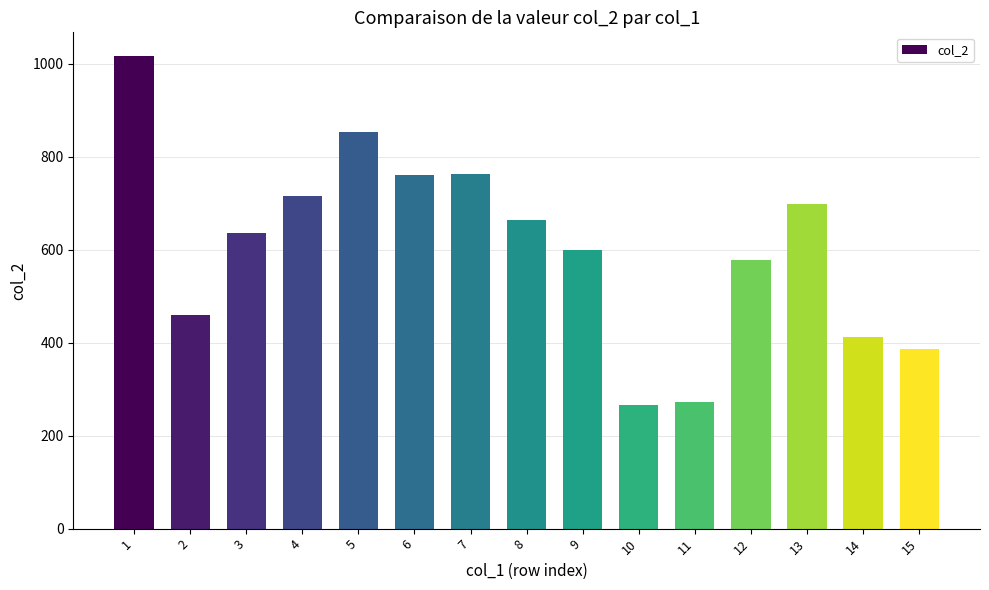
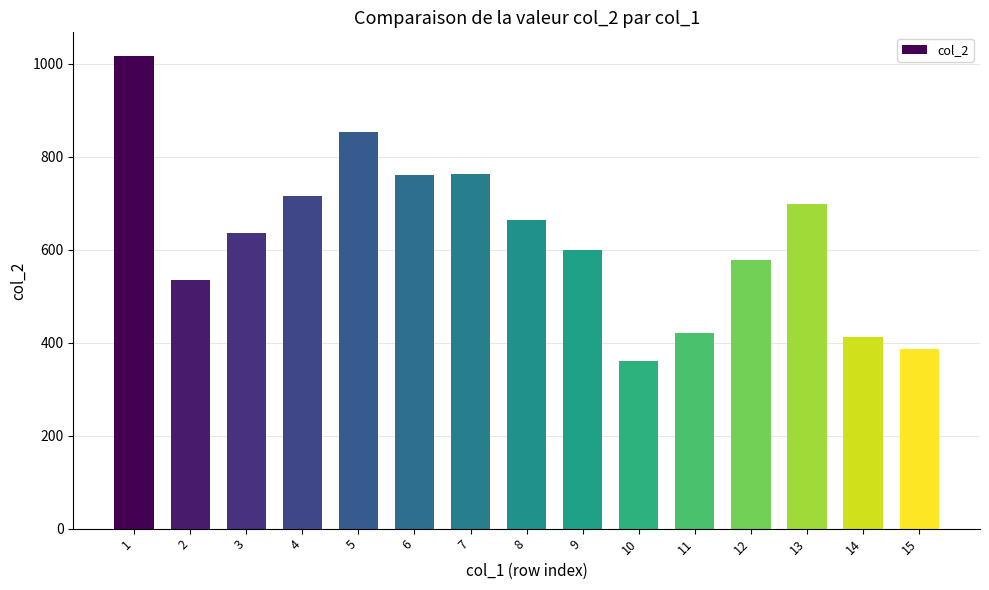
2: 460 -> 540
10: 270 -> 360
11: 270 -> 420
